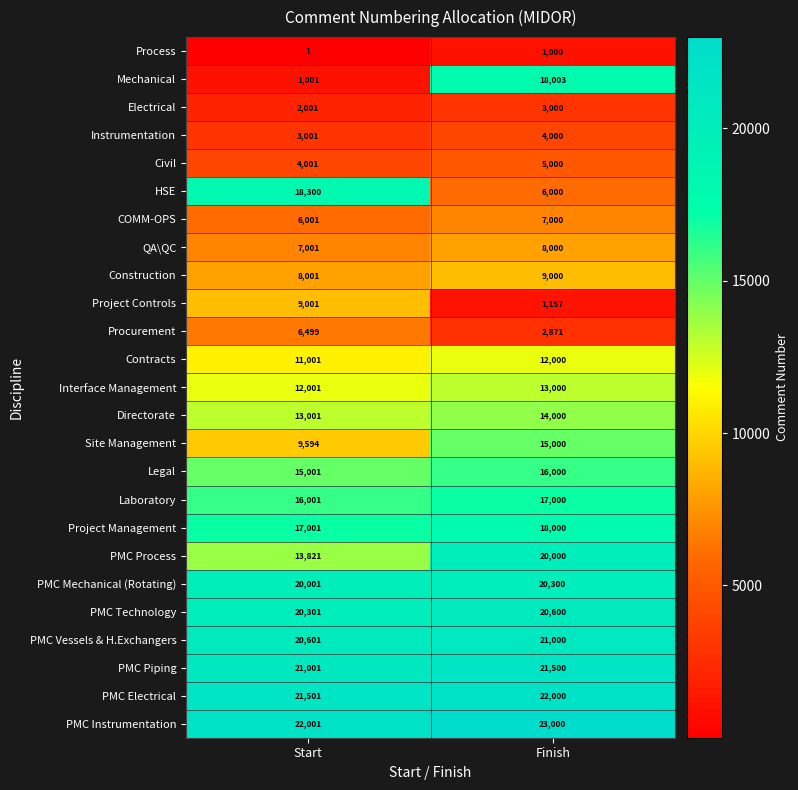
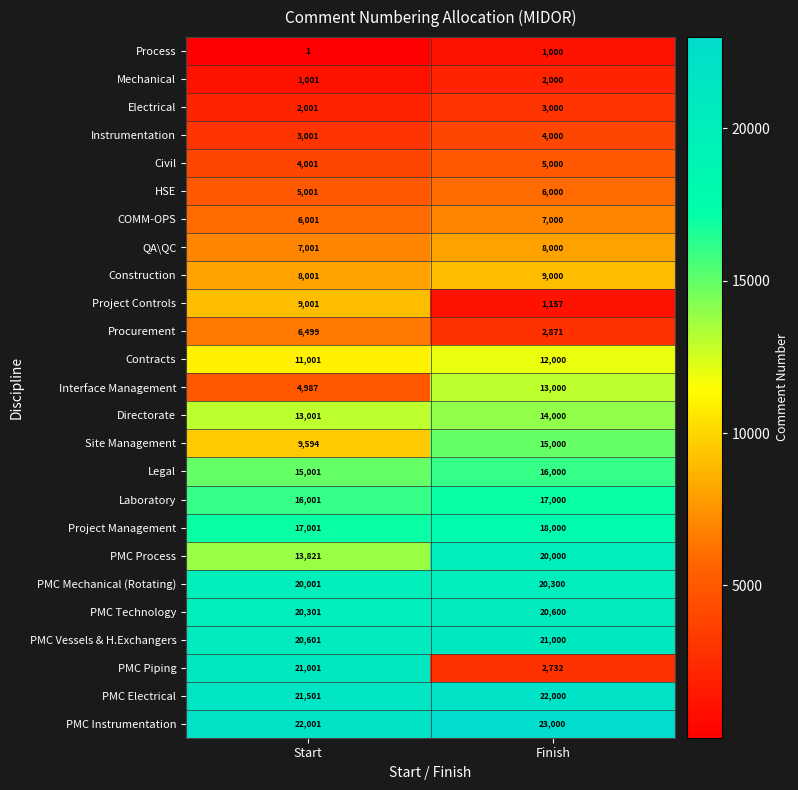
Mechanical, Finish: 18,003 -> 2,000
HSE, Start: 18,300 -> 5,001
Interface Management, Start: 12,001 -> 4,987
PMC Piping, Finish: 21,500 -> 2,732
